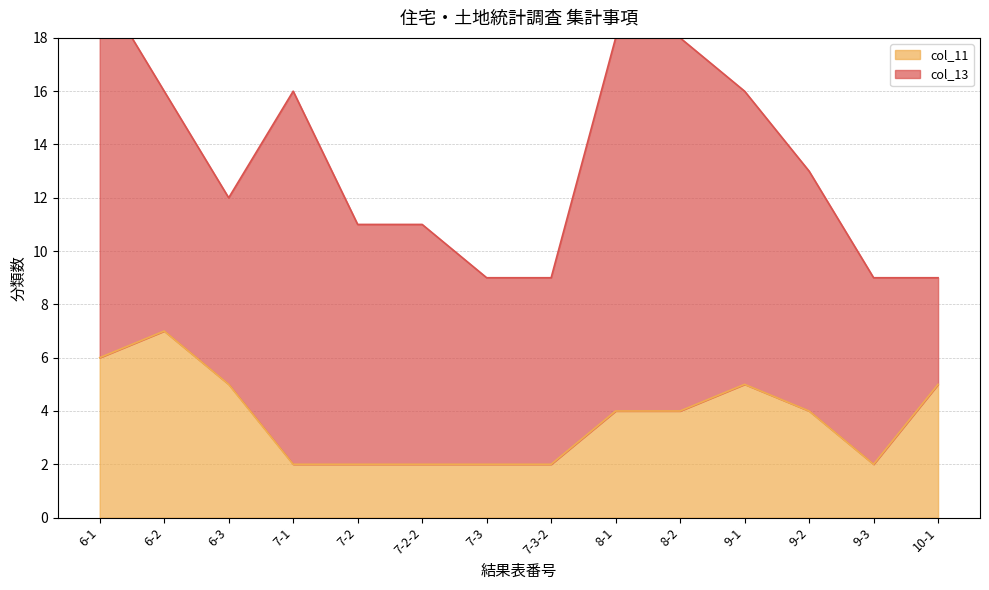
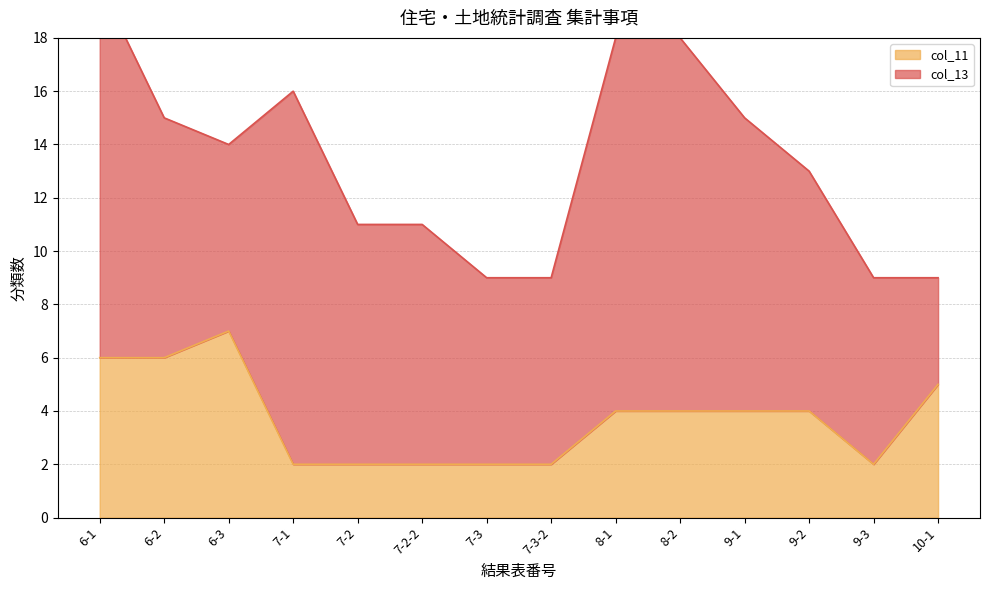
col_11, 6-2: 7 -> 6
col_11, 6-3: 5 -> 7
col_11, 9-1: 5 -> 4
